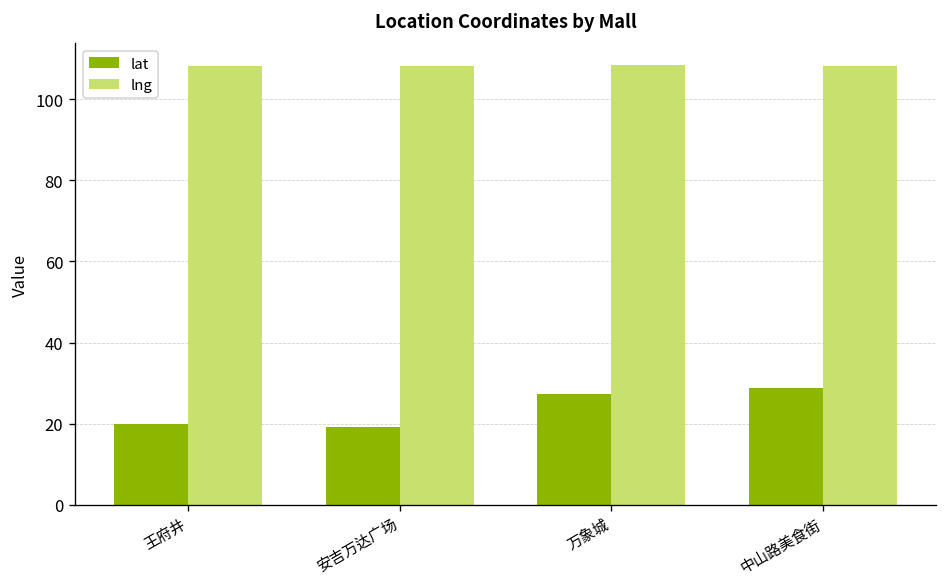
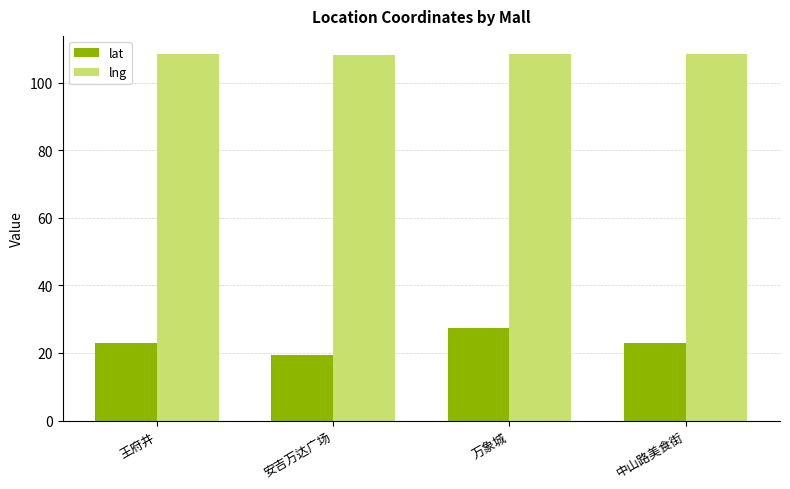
lat, 王府井: 20 -> 23
lat, 中山路美食街: 29 -> 23
